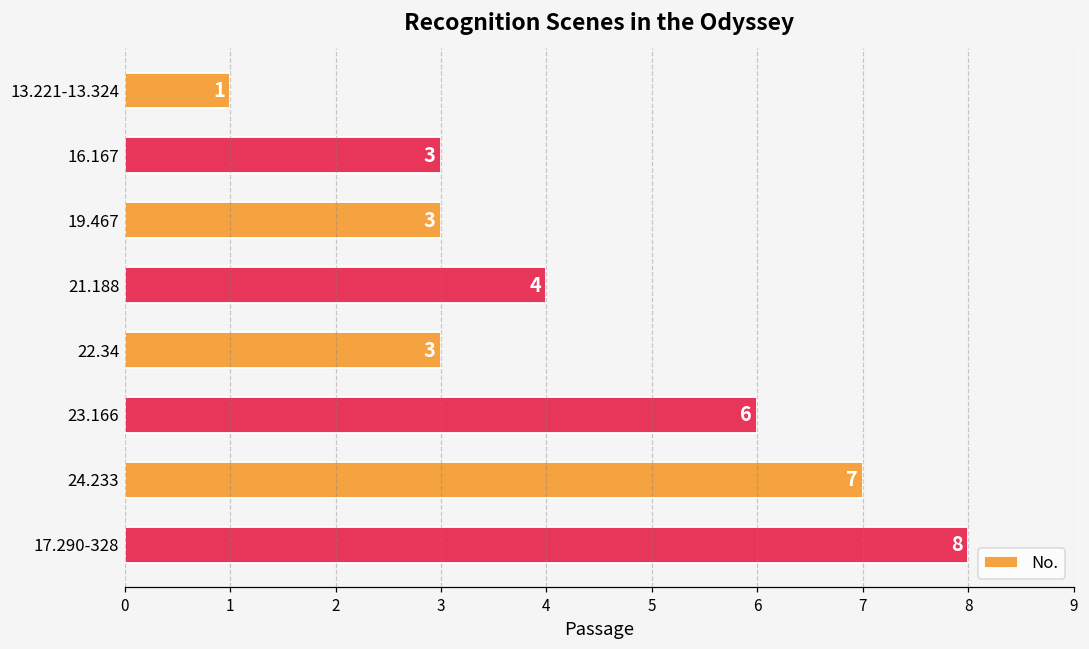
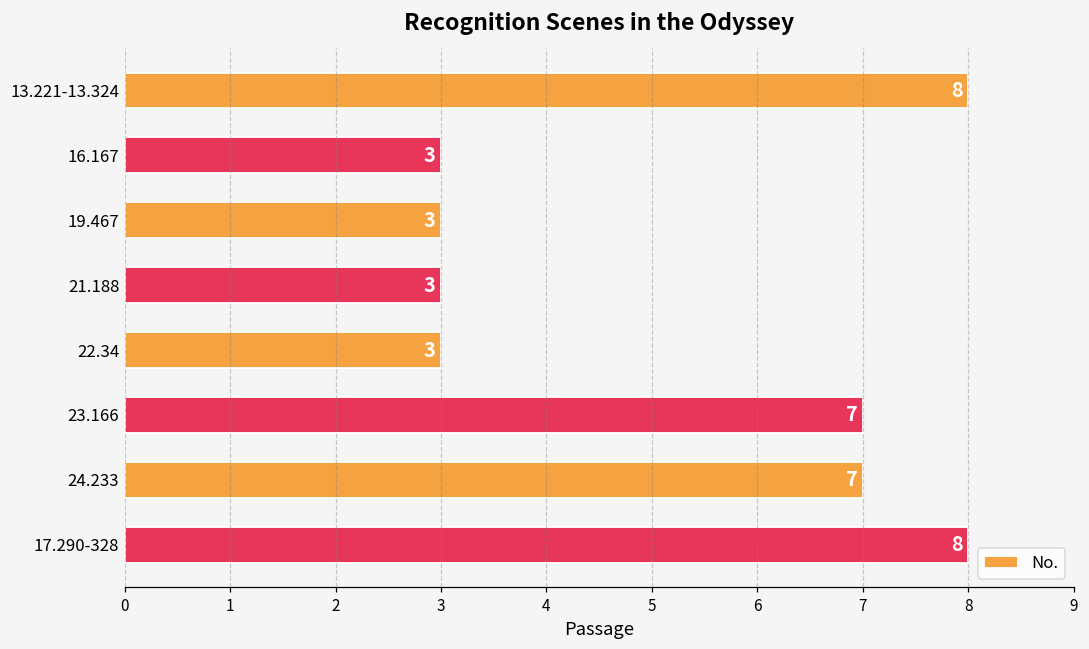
13.221-13.324: 1 -> 8
21.188: 4 -> 3
23.166: 6 -> 7
